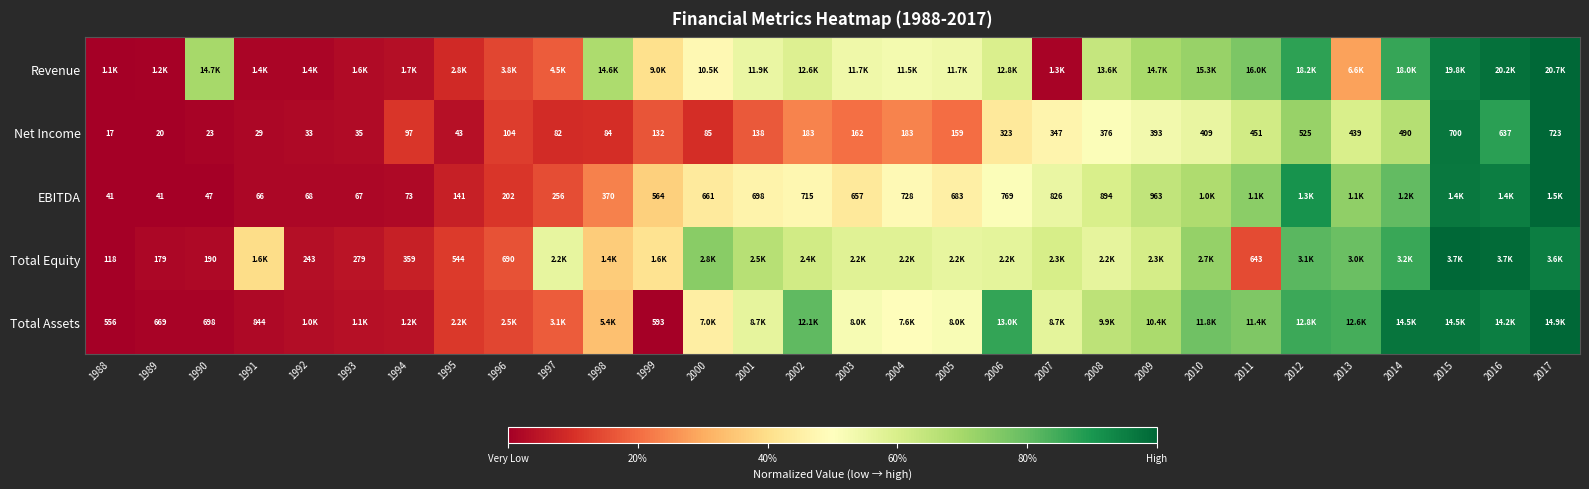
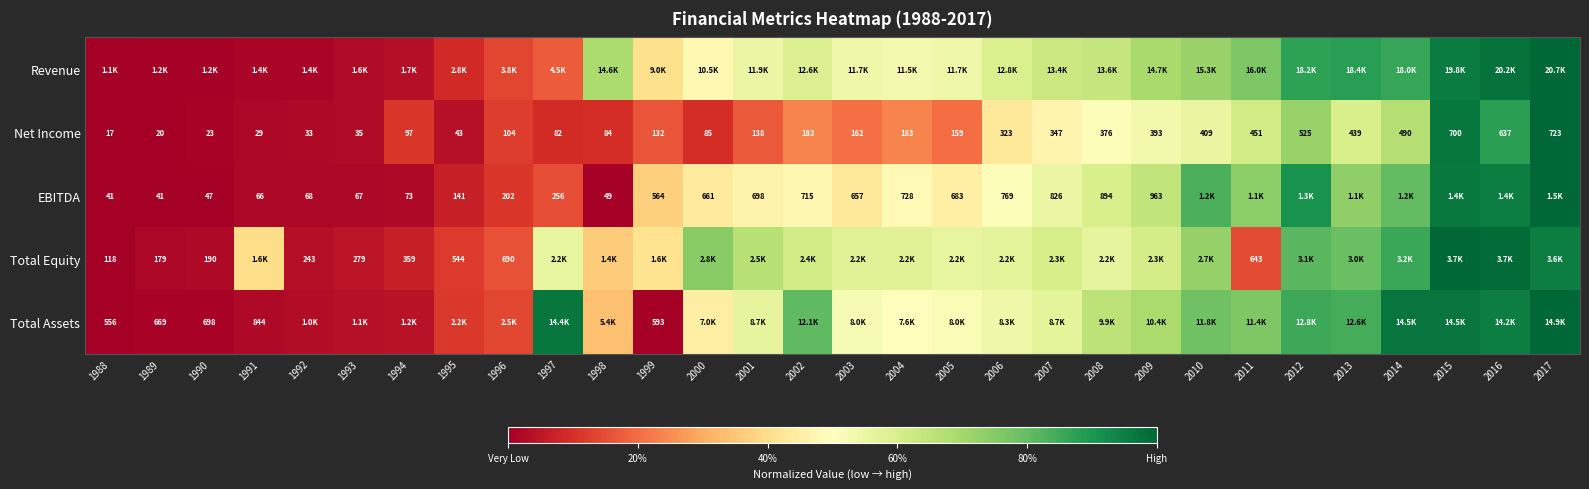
Revenue, 1990: 14.7K -> 1.2K
Revenue, 2007: 1.3K -> 13.4K
Revenue, 2013: 6.6K -> 18.4K
EBITDA, 1998: 370 -> 49
EBITDA, 2010: 1.0K -> 1.2K
Total Assets, 1997: 3.1K -> 14.4K
Total Assets, 2006: 13.0K -> 8.3K
